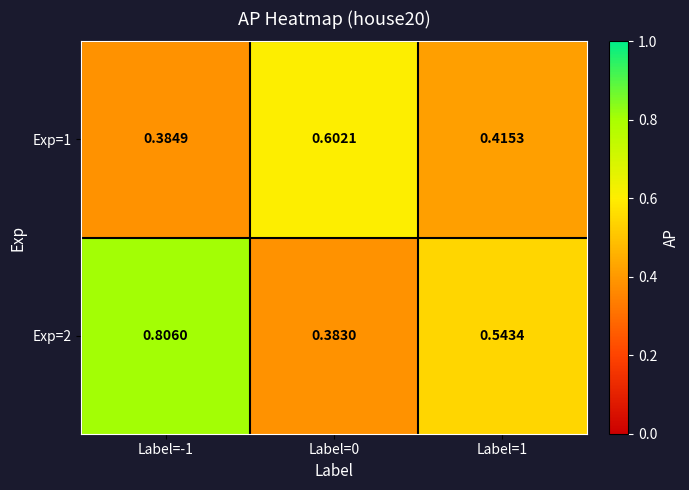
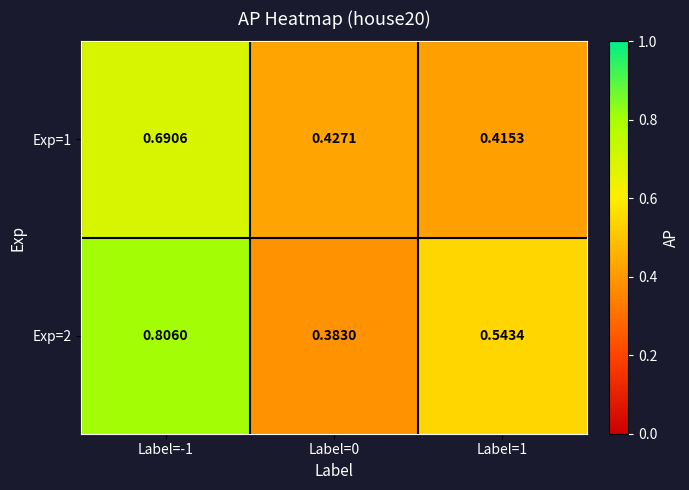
Exp=1, Label=-1: 0.3849 -> 0.6906
Exp=1, Label=0: 0.6021 -> 0.4271
